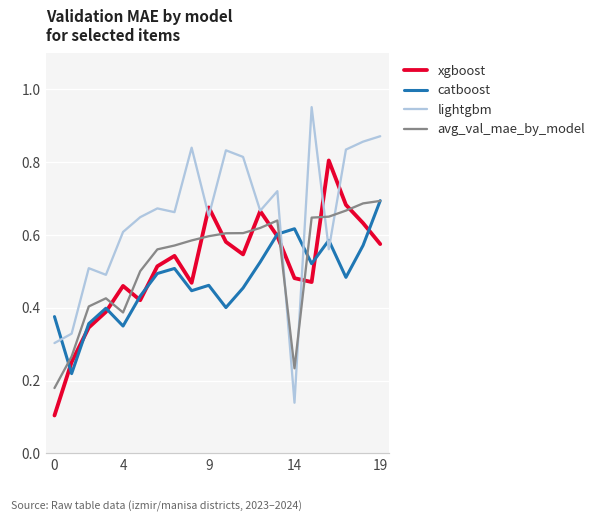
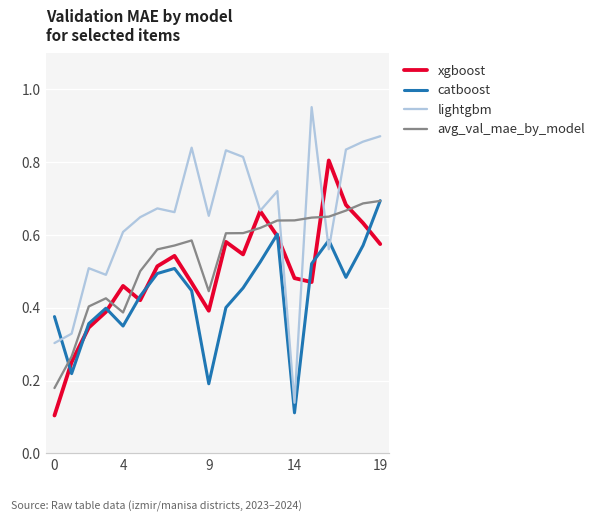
xgboost, 9: 0.68 -> 0.39
catboost, 9: 0.46 -> 0.19
avg_val_mae_by_model, 9: 0.60 -> 0.45
catboost, 14: 0.62 -> 0.11
avg_val_mae_by_model, 14: 0.23 -> 0.64
